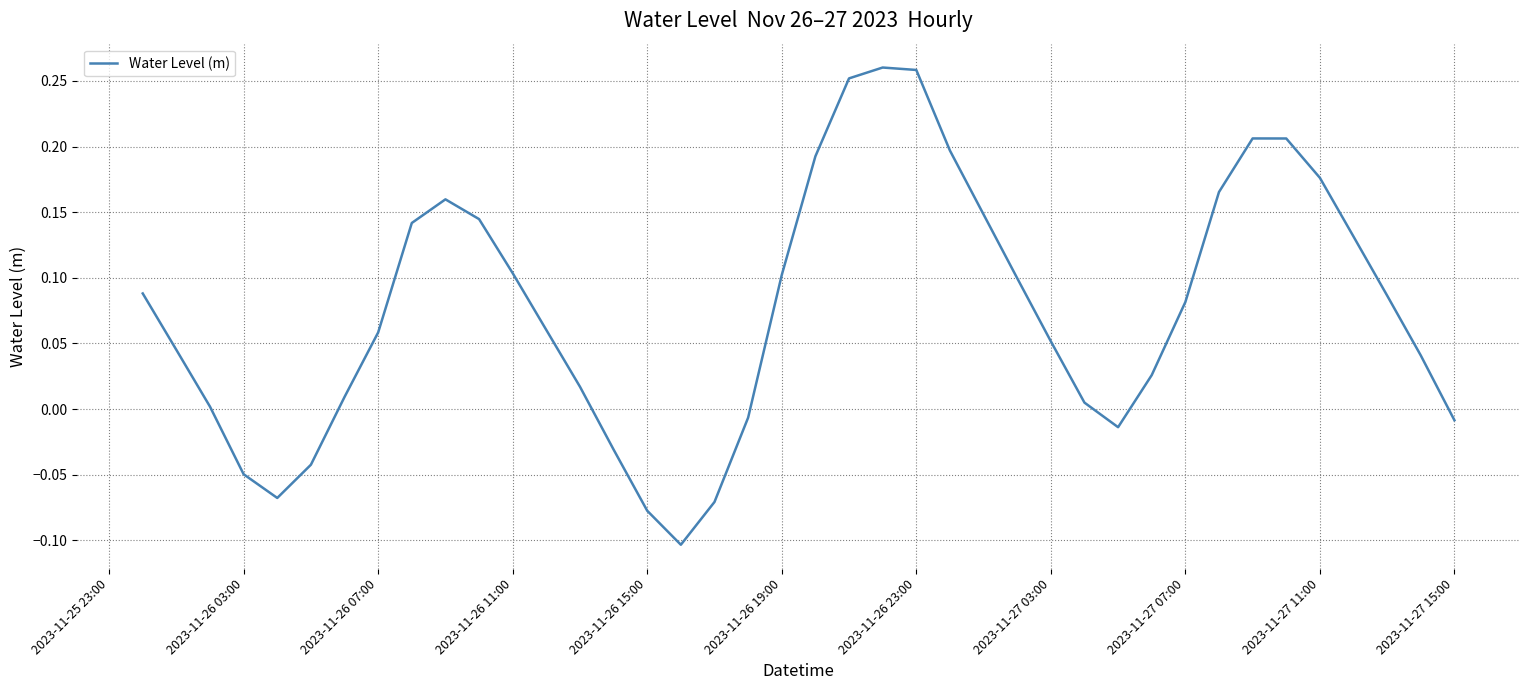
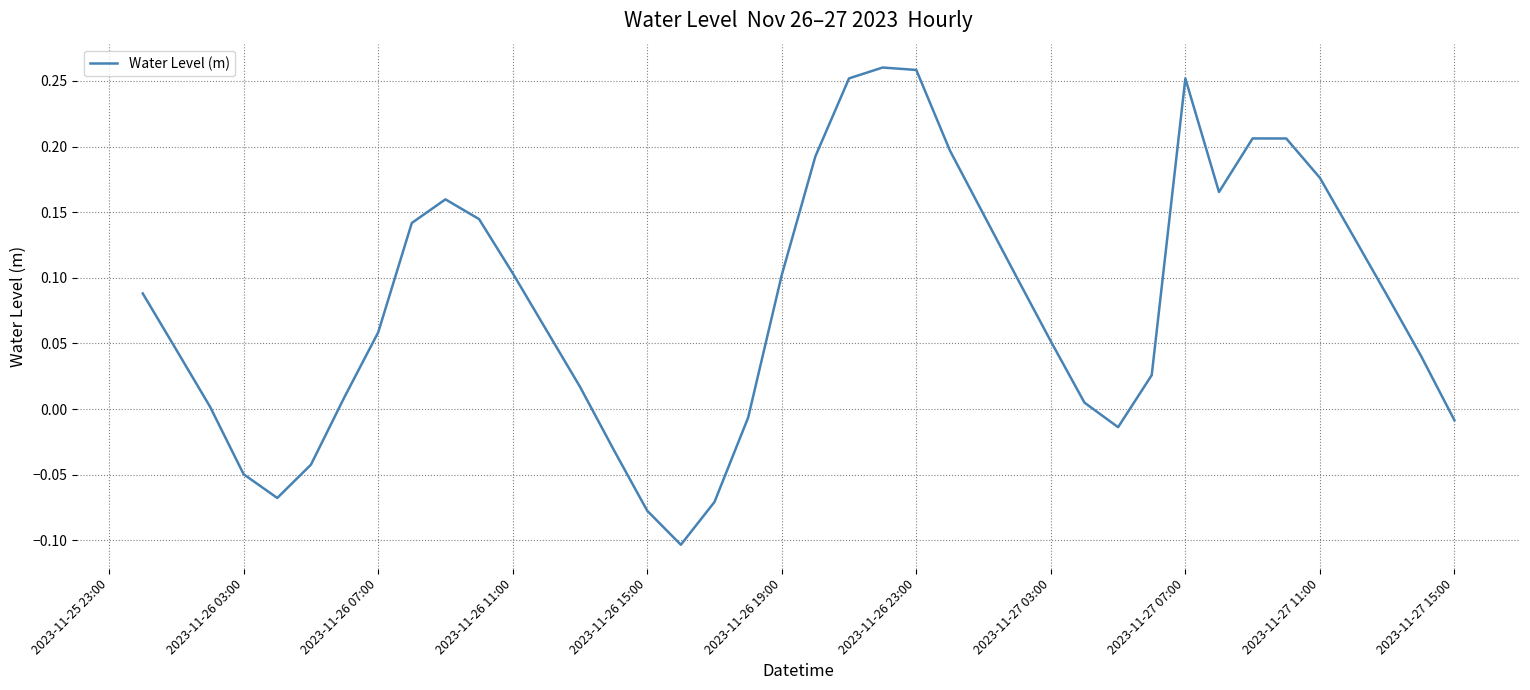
2023-11-27 07:00: 0.082 -> 0.252
